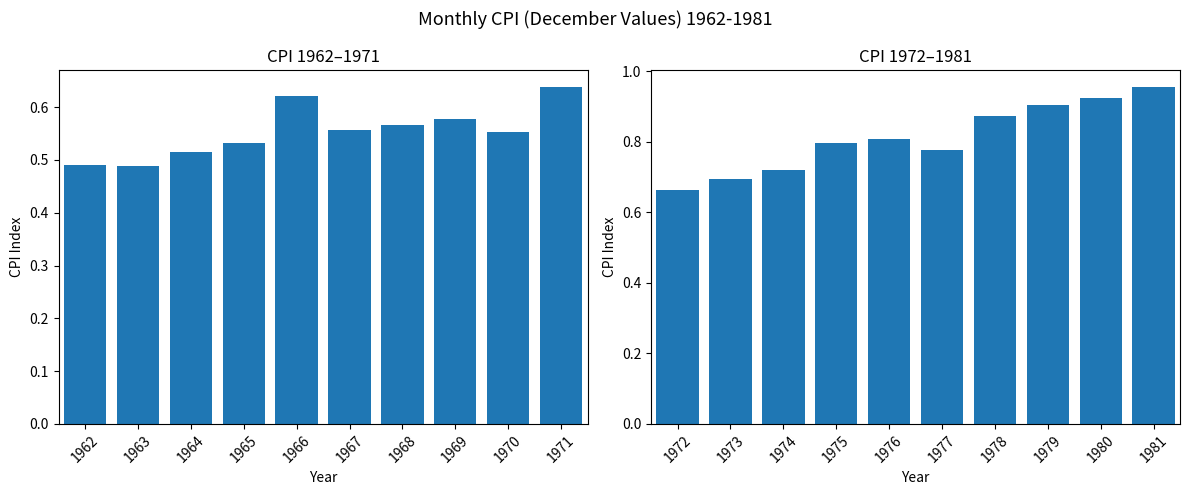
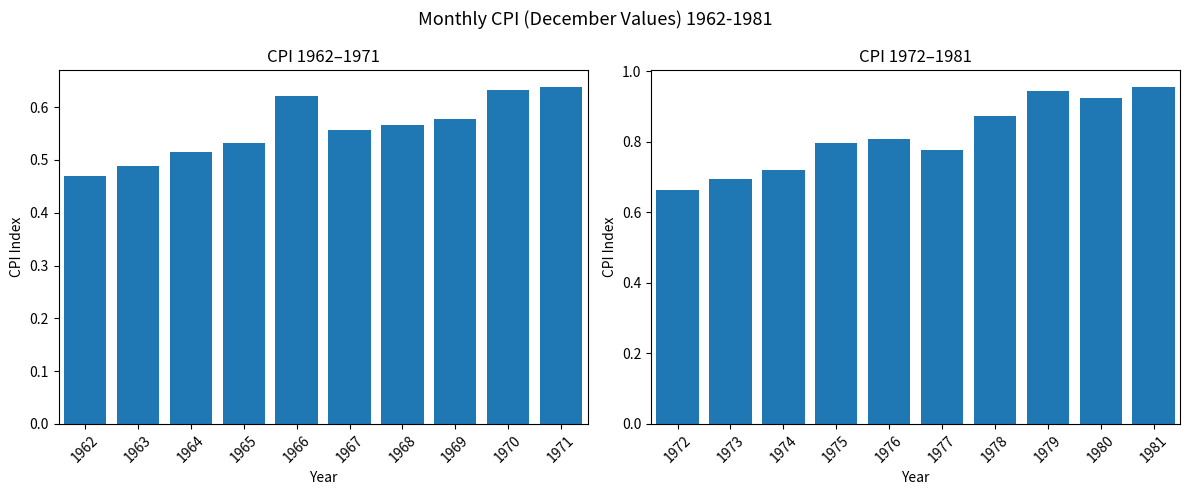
CPI 1962–1971, 1962: 0.49 -> 0.47
CPI 1962–1971, 1970: 0.55 -> 0.63
CPI 1972–1981, 1979: 0.90 -> 0.94
